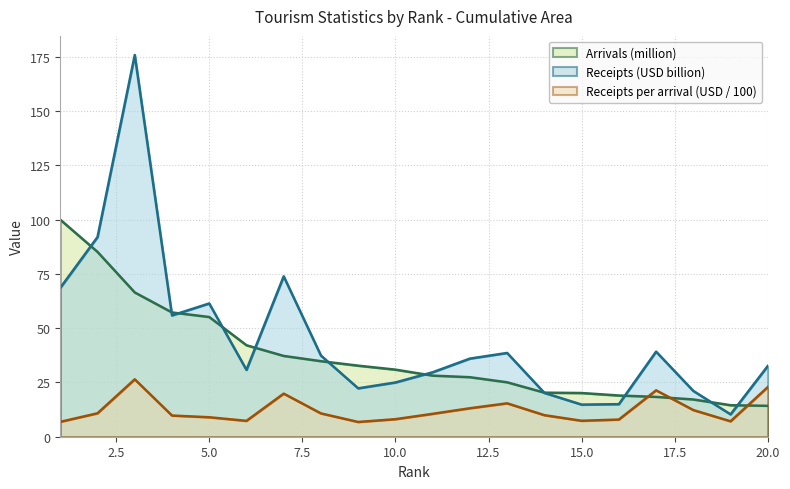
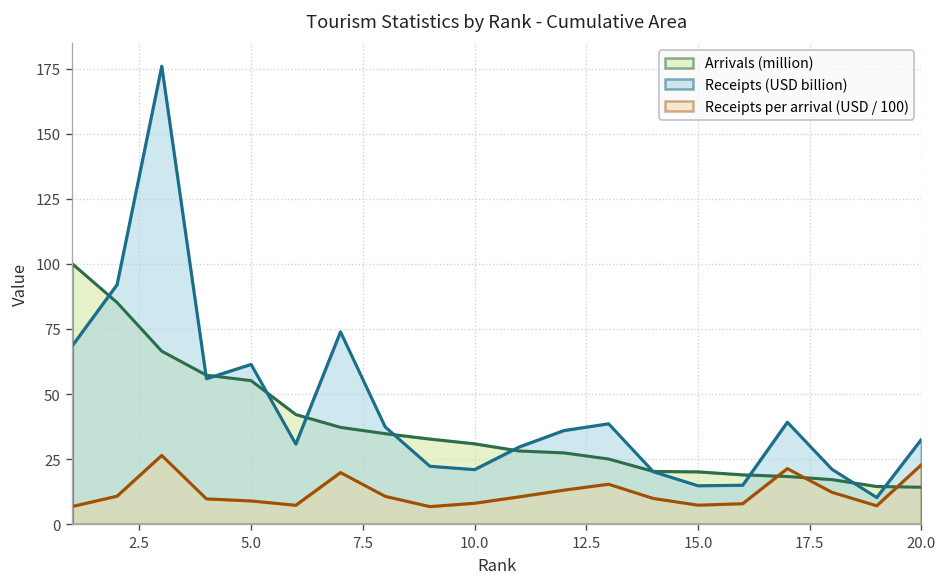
Receipts (USD billion), 10.0: 25 -> 21
